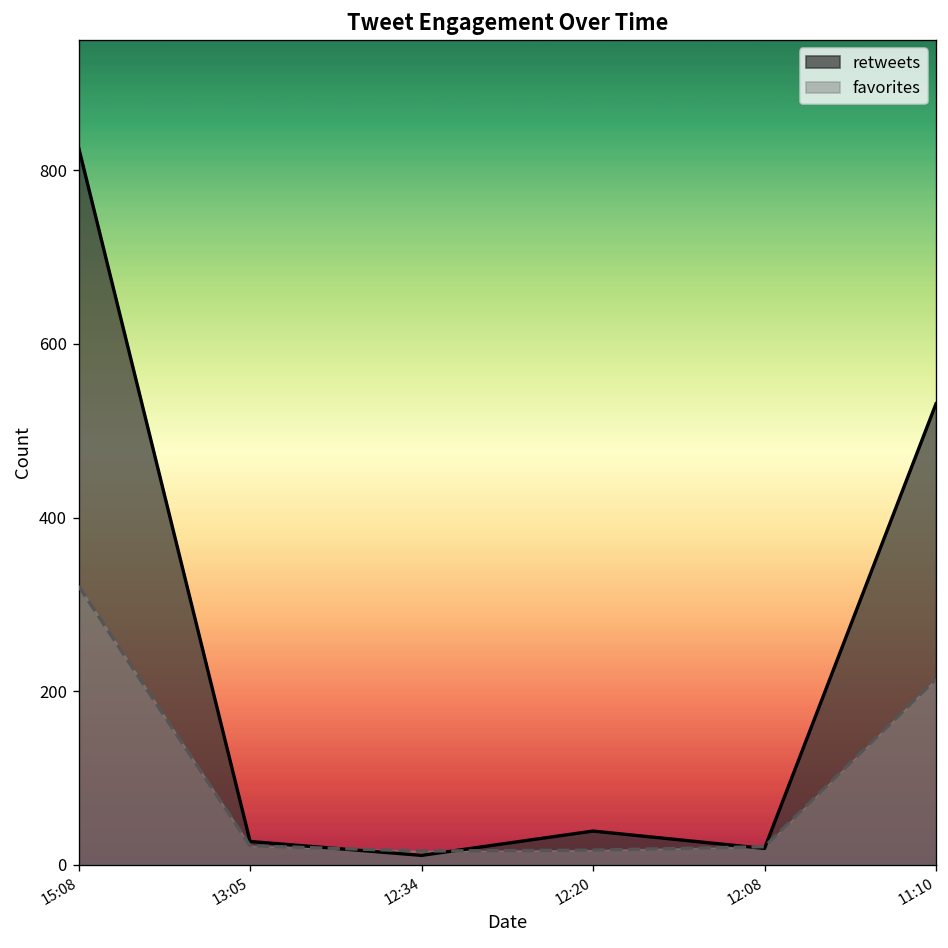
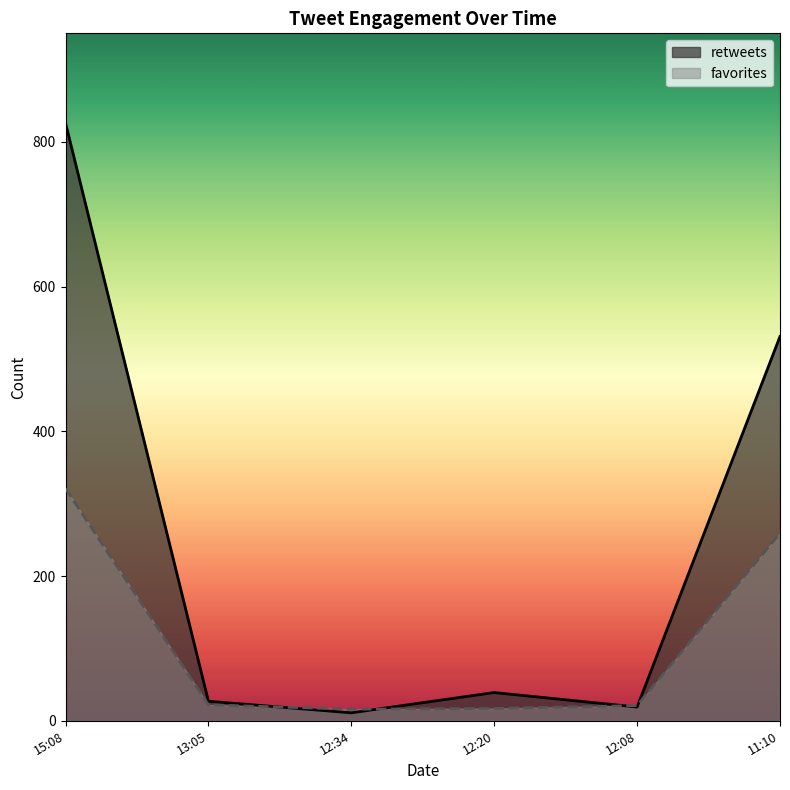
favorites, 11:10: 210 -> 260
